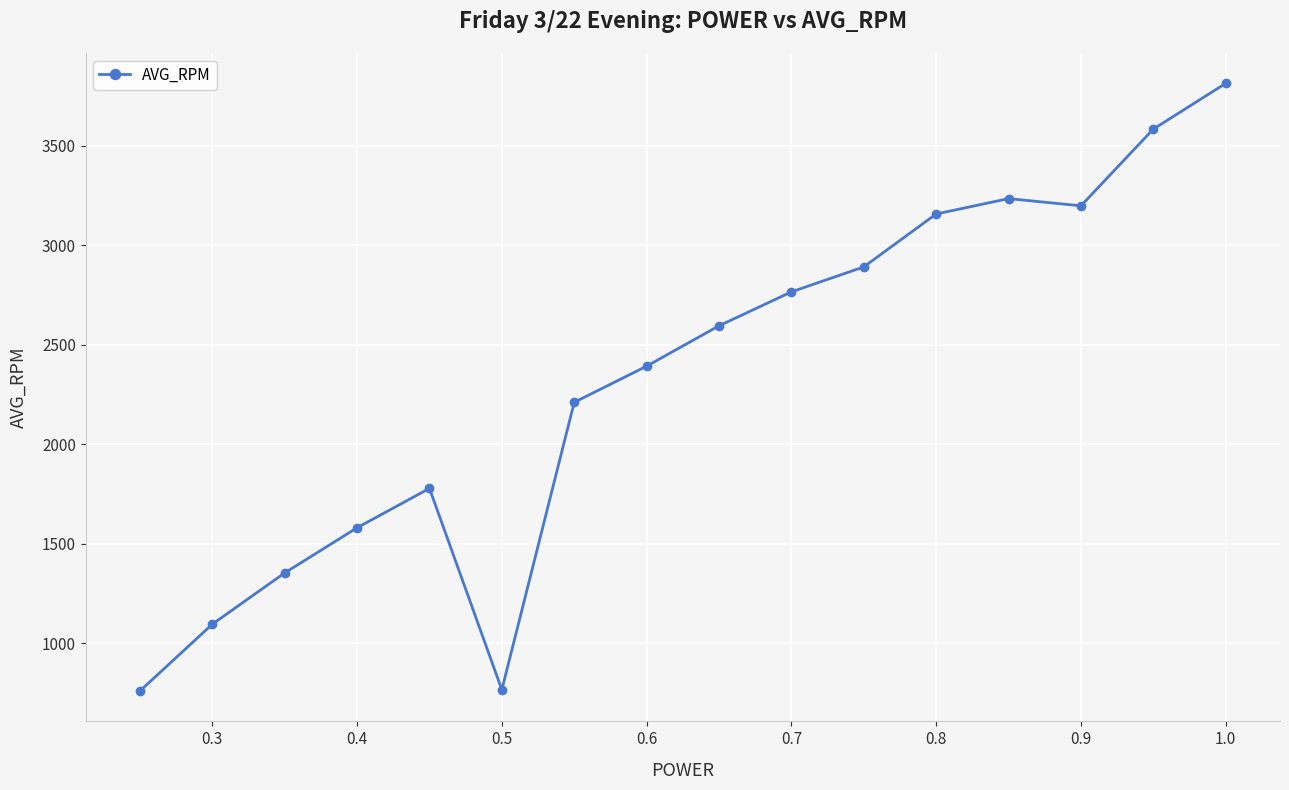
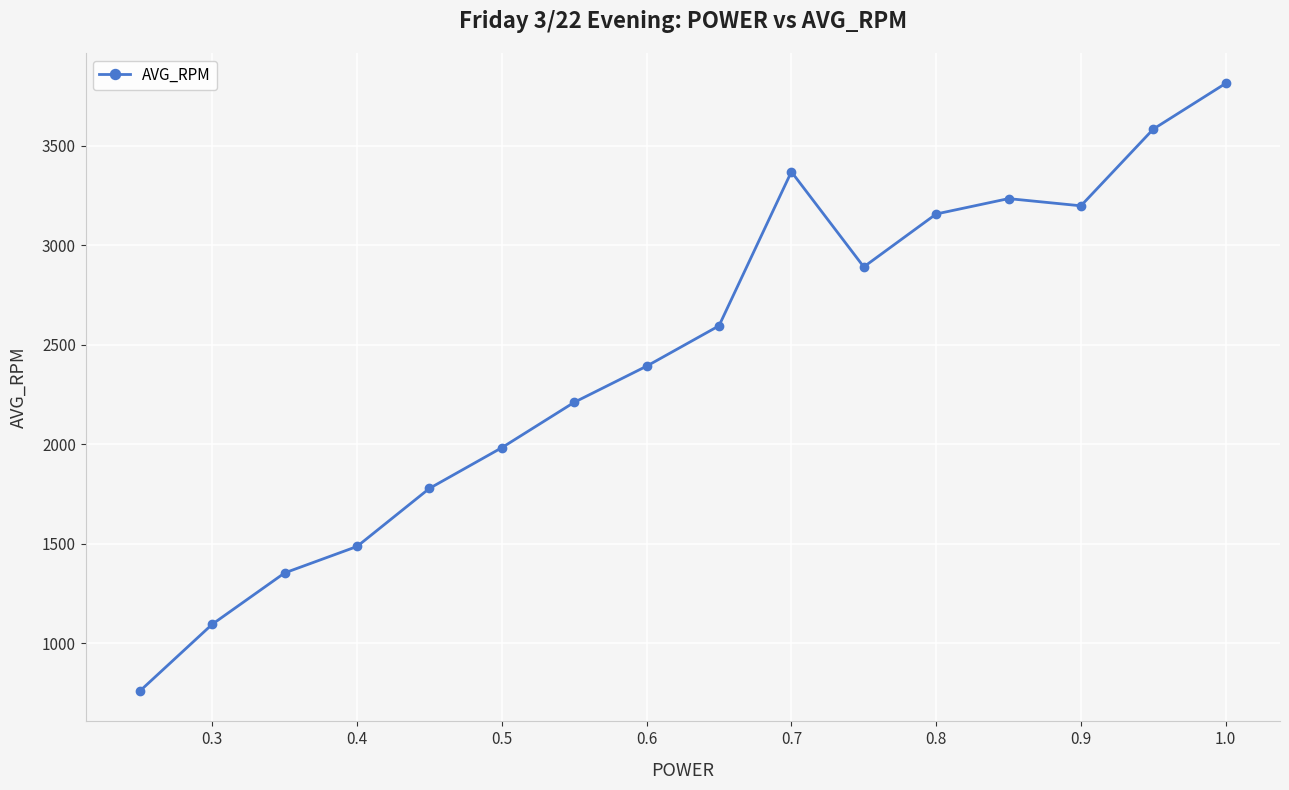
0.4: 1580 -> 1490
0.5: 770 -> 1980
0.7: 2770 -> 3370
